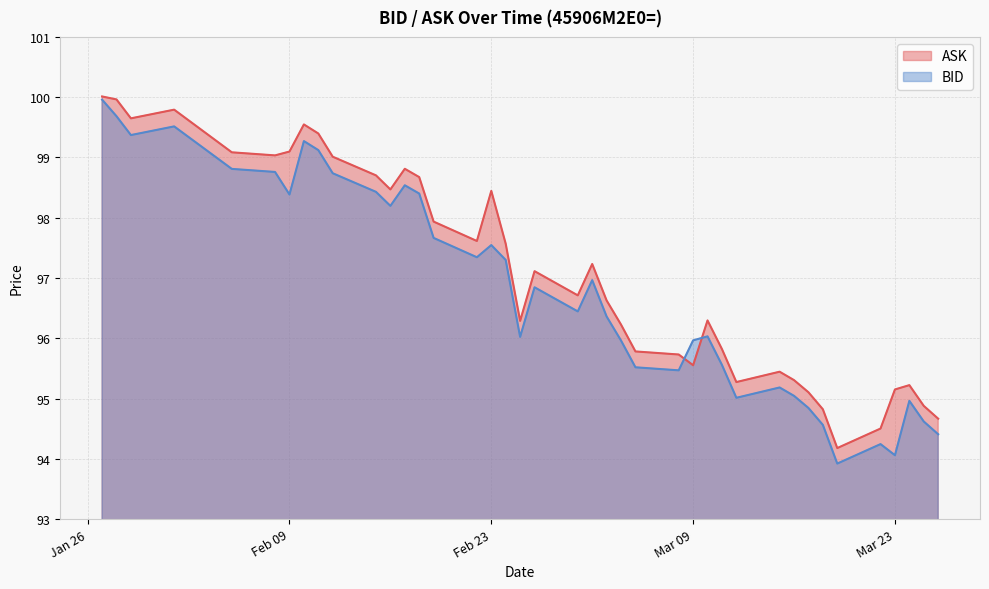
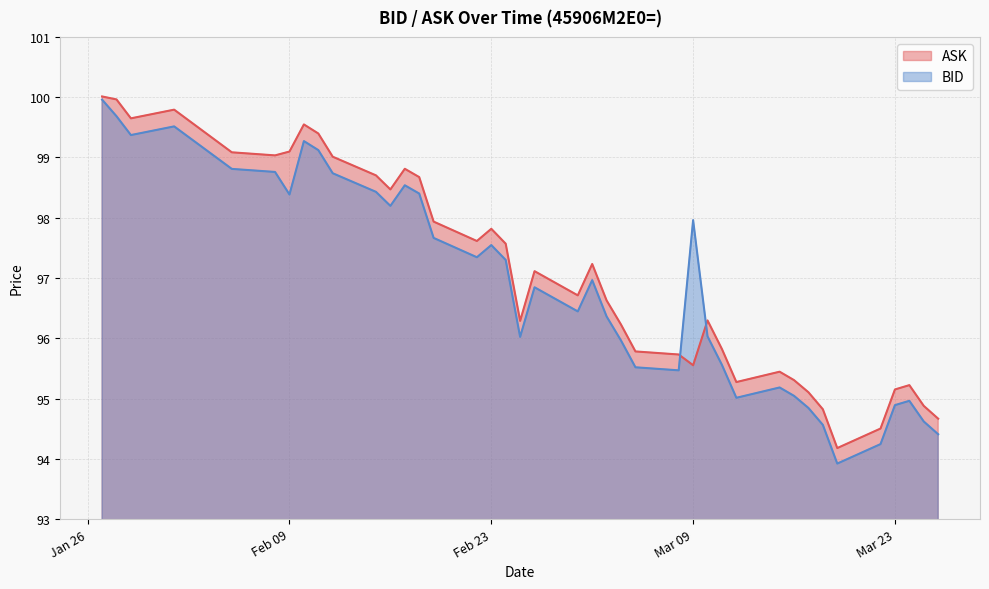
ASK, Feb 23: 98.4 -> 97.8
BID, Mar 09: 96.0 -> 98.0
BID, Mar 23: 94.1 -> 94.9
